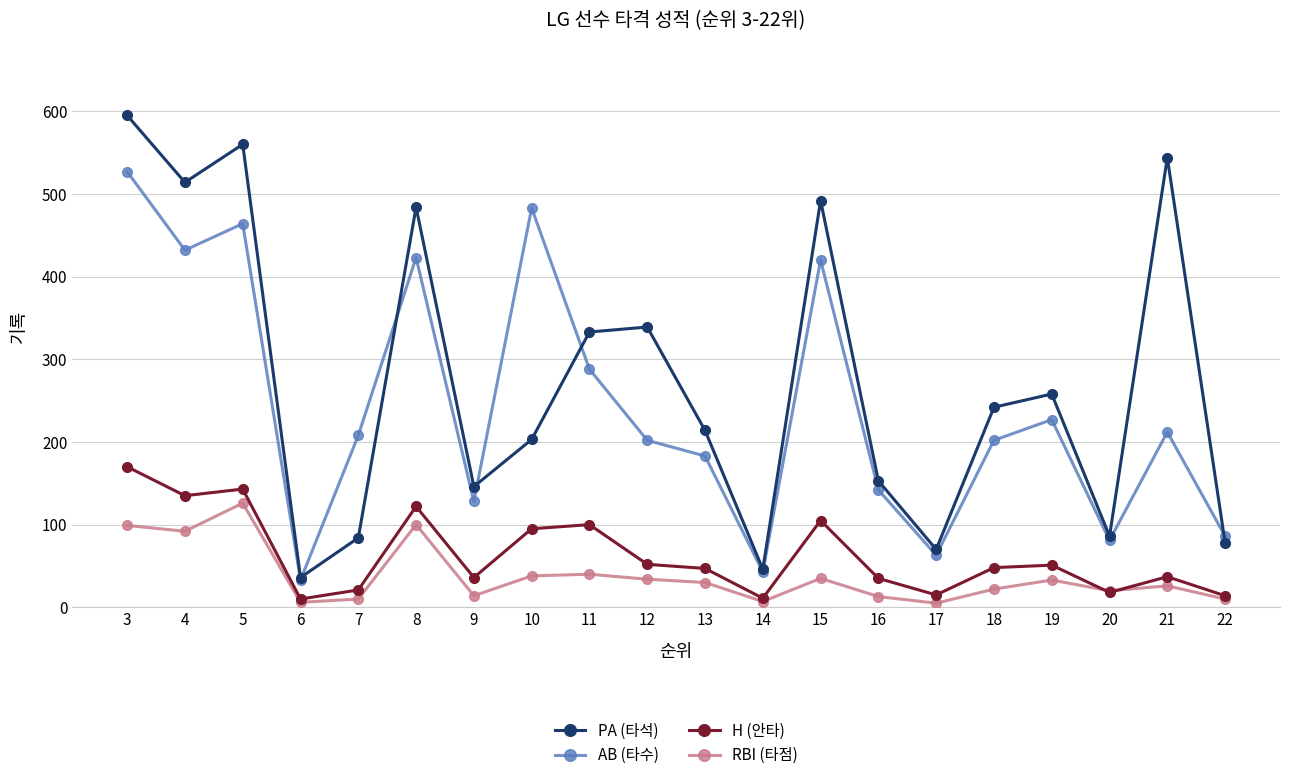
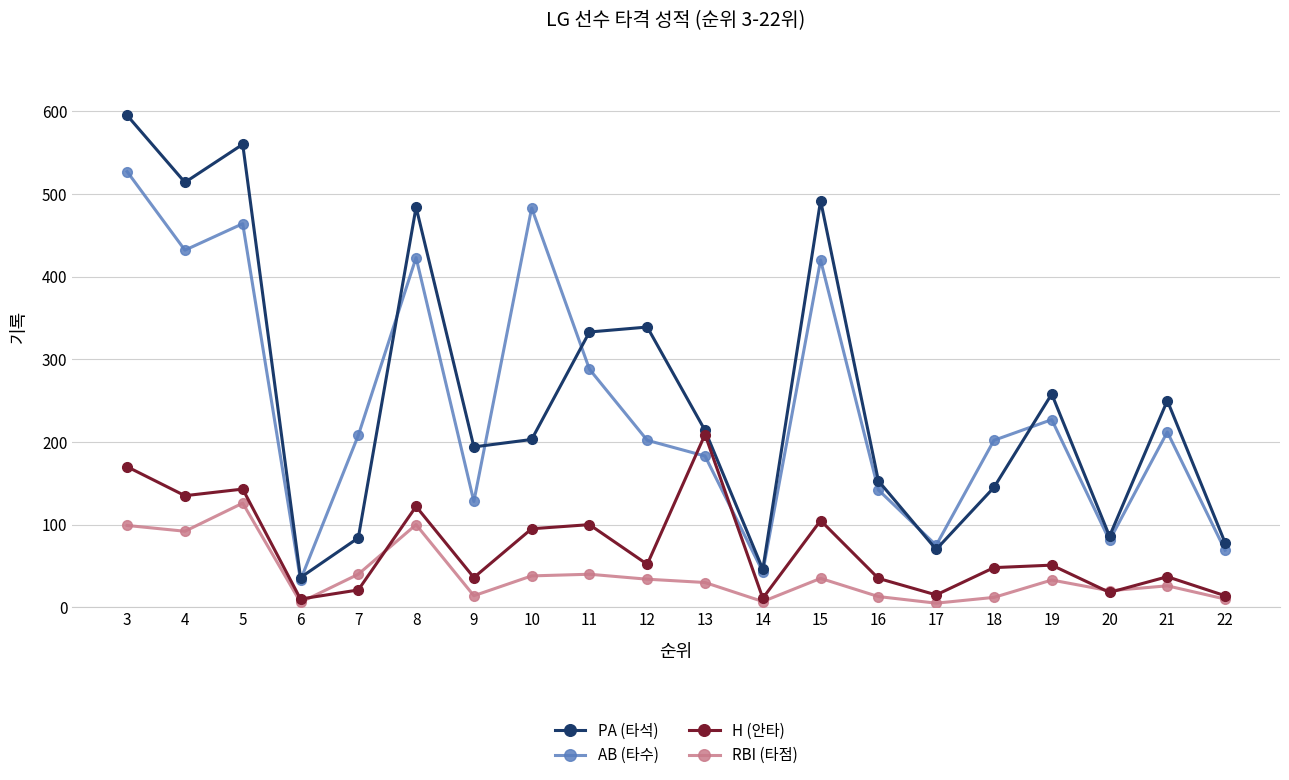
RBI (타점), 7: 10 -> 40
PA (타석), 9: 150 -> 190
H (안타), 13: 50 -> 210
AB (타수), 17: 60 -> 80
PA (타석), 18: 240 -> 150
RBI (타점), 18: 20 -> 10
PA (타석), 21: 540 -> 250
AB (타수), 22: 90 -> 70
